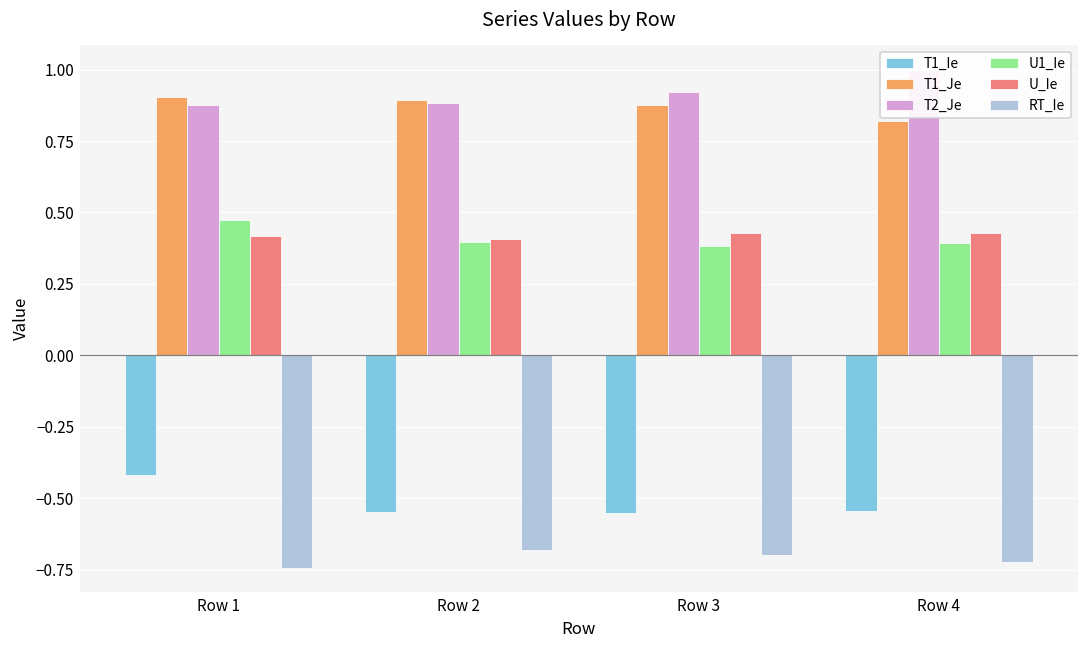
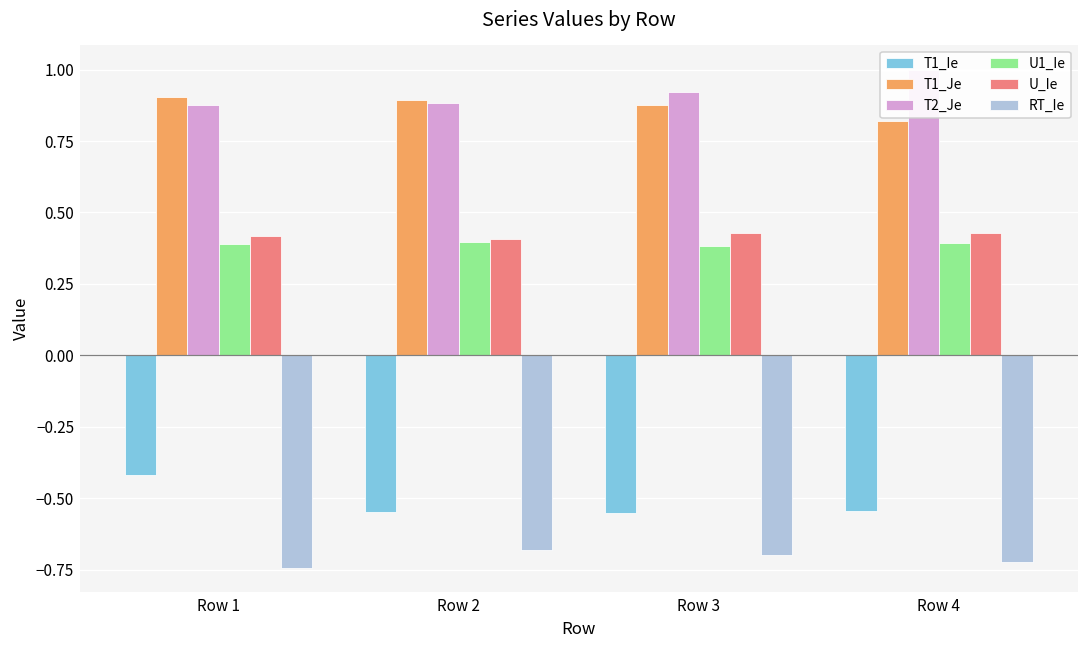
U1_Ie, Row 1: 0.47 -> 0.39
